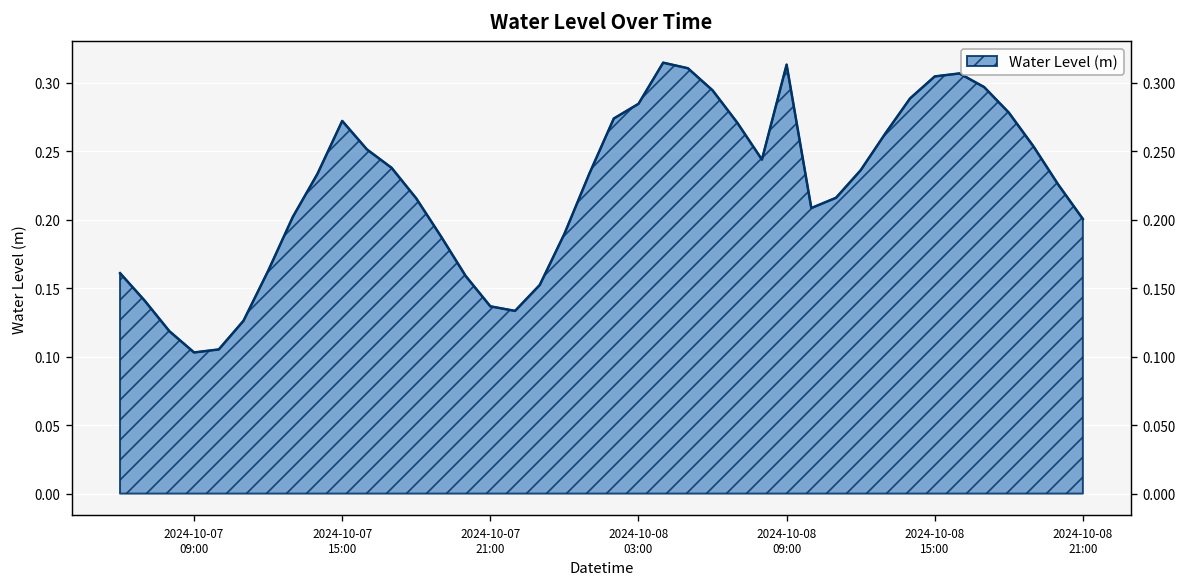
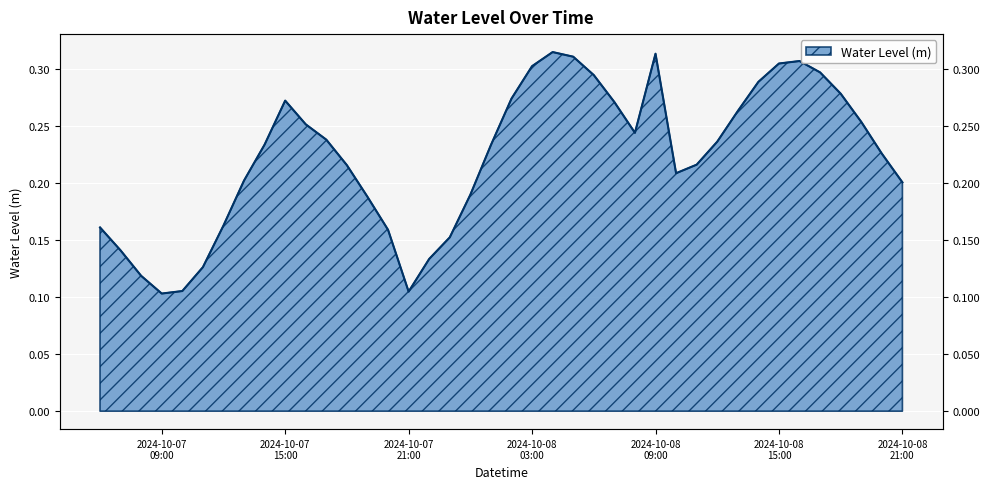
2024-10-07 21:00: 0.137 -> 0.105
2024-10-08 03:00: 0.285 -> 0.302
